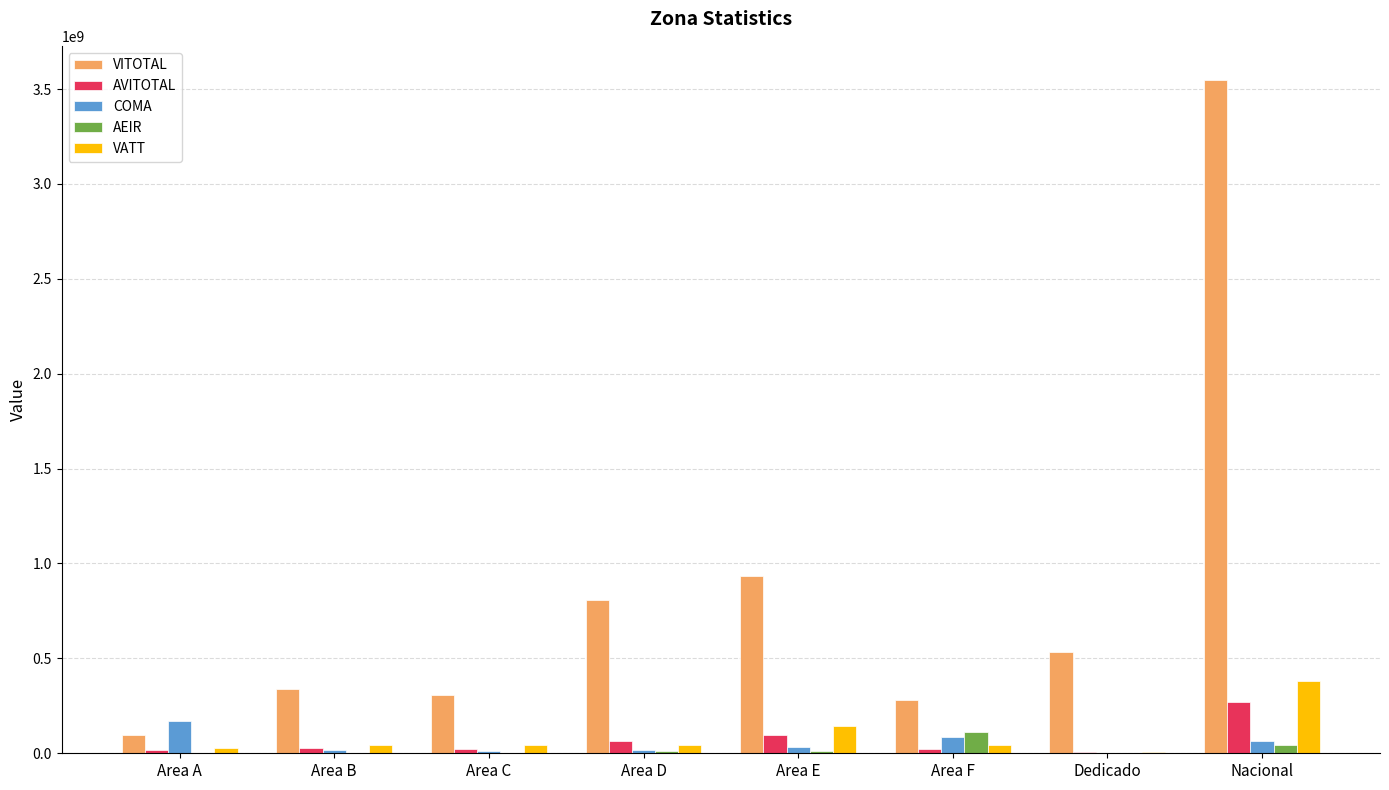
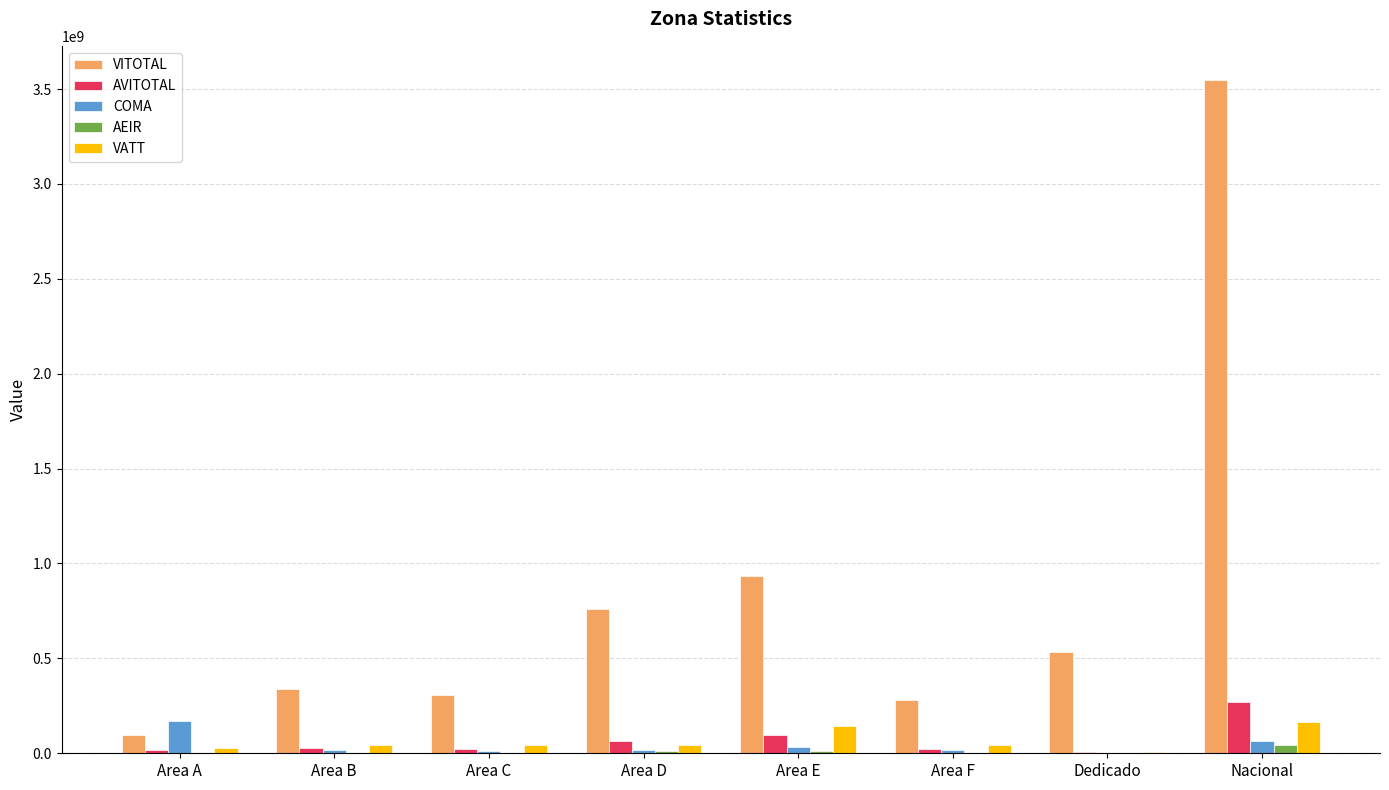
VITOTAL, Area D: 810000000 -> 760000000
COMA, Area F: 90000000 -> 20000000
AEIR, Area F: 110000000 -> 0
VATT, Nacional: 380000000 -> 170000000
